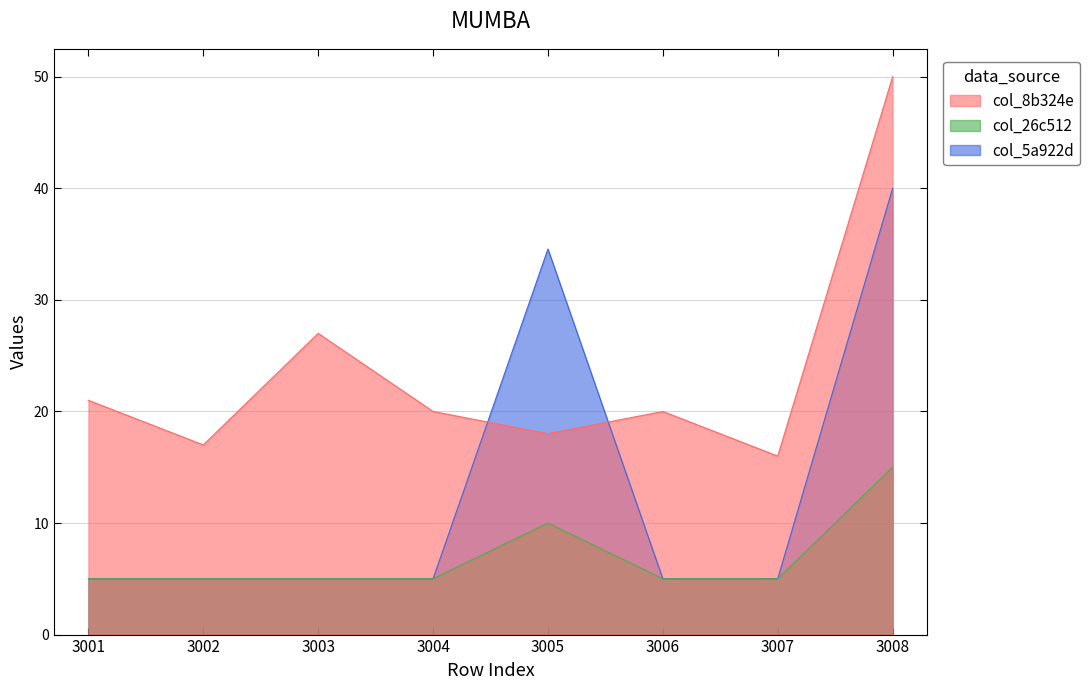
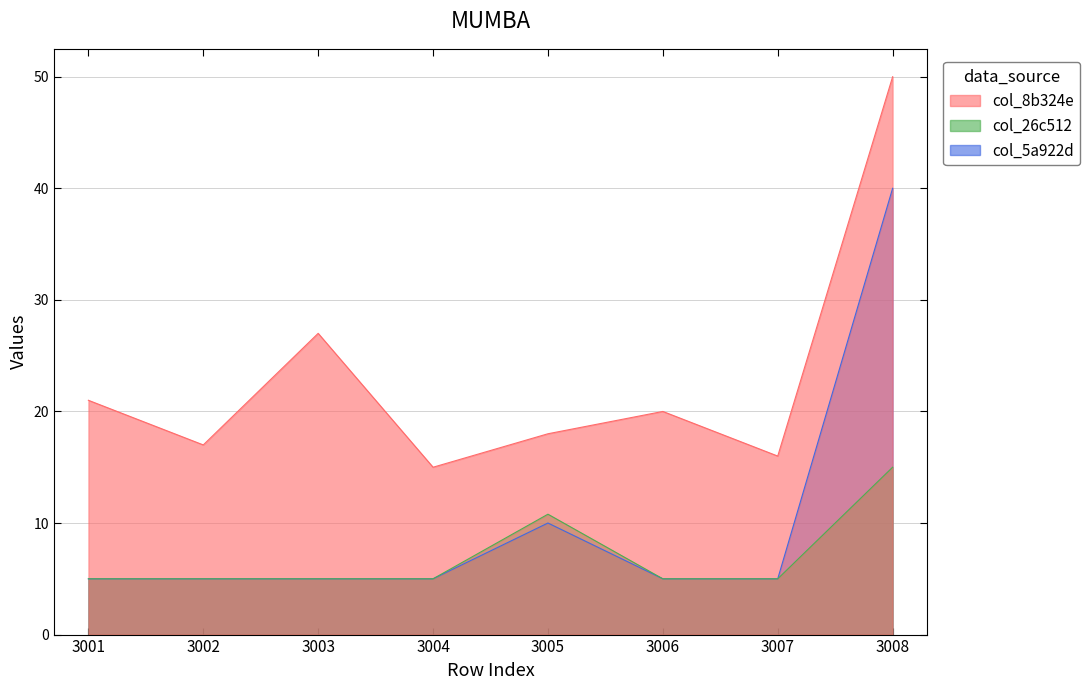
col_8b324e, 3004: 20 -> 15
col_5a922d, 3005: 34.6 -> 10.0
col_26c512, 3005: 10.0 -> 10.8
